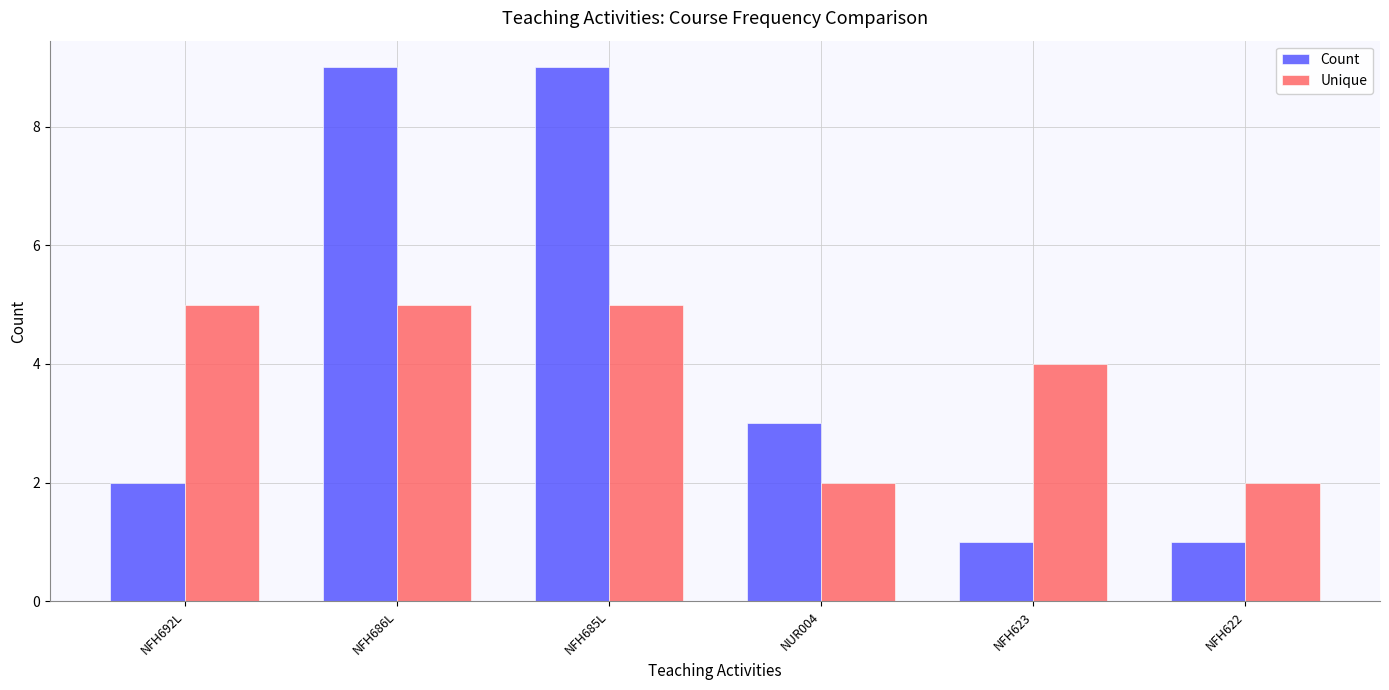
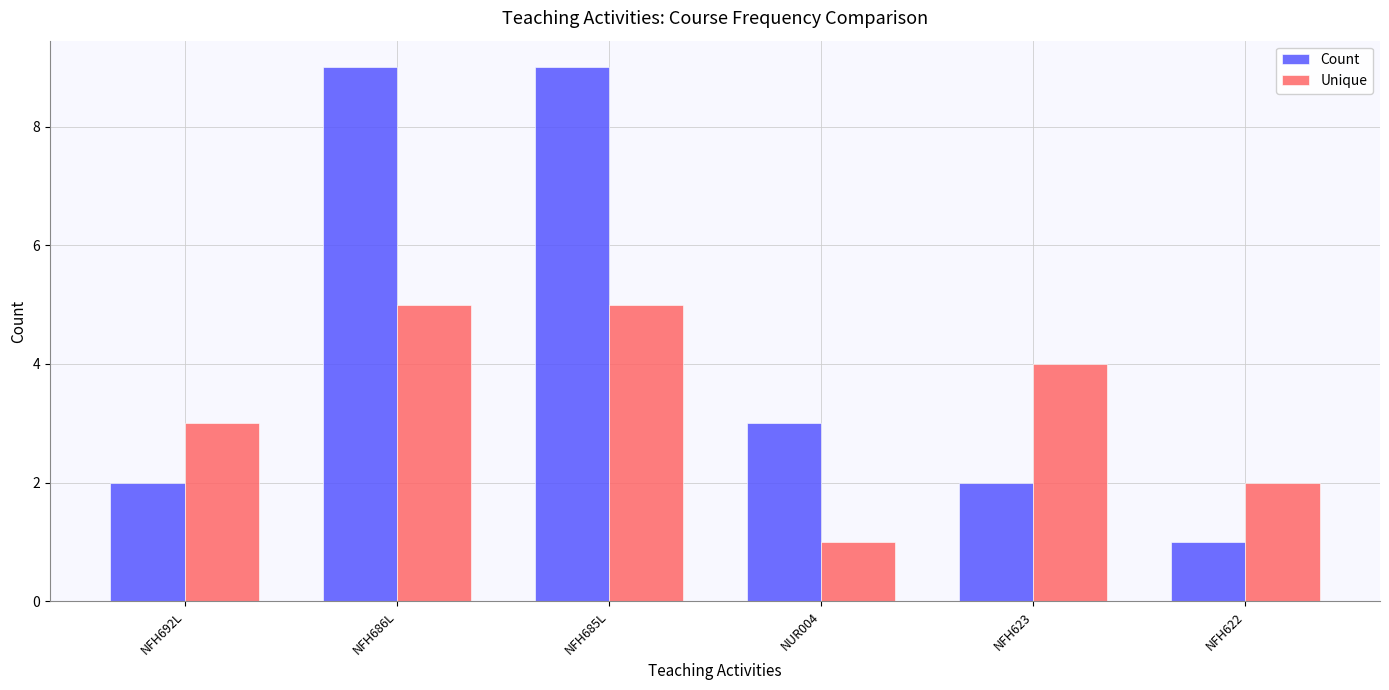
Unique, NFH692L: 5 -> 3
Unique, NUR004: 2 -> 1
Count, NFH623: 1 -> 2
